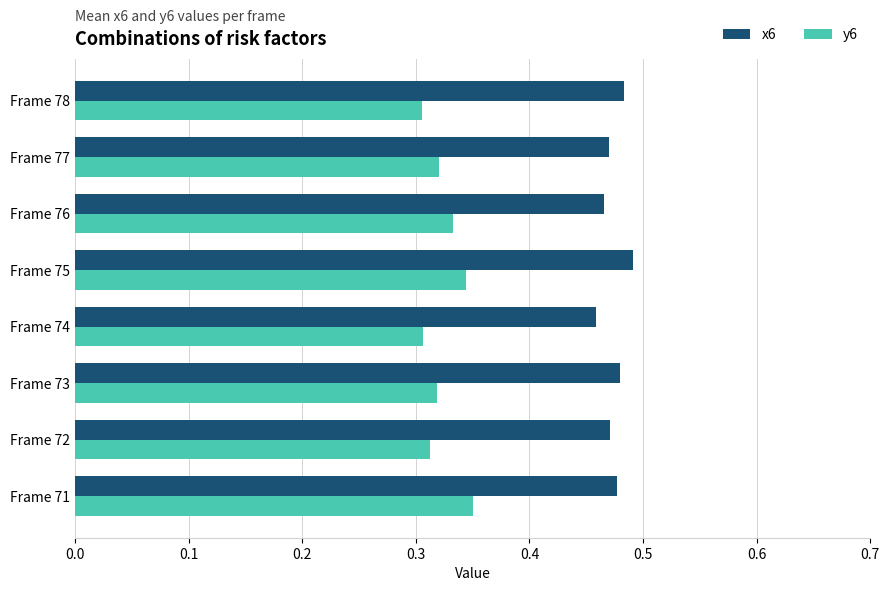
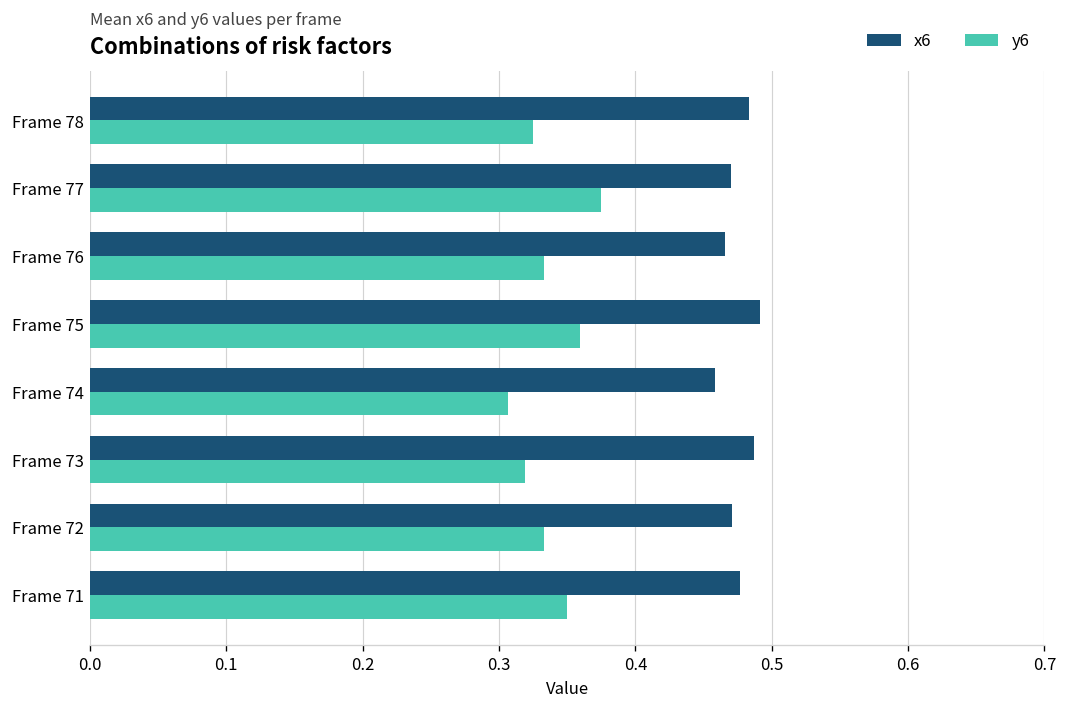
y6, Frame 78: 0.306 -> 0.325
y6, Frame 77: 0.320 -> 0.375
y6, Frame 75: 0.344 -> 0.359
x6, Frame 73: 0.480 -> 0.487
y6, Frame 72: 0.313 -> 0.333
